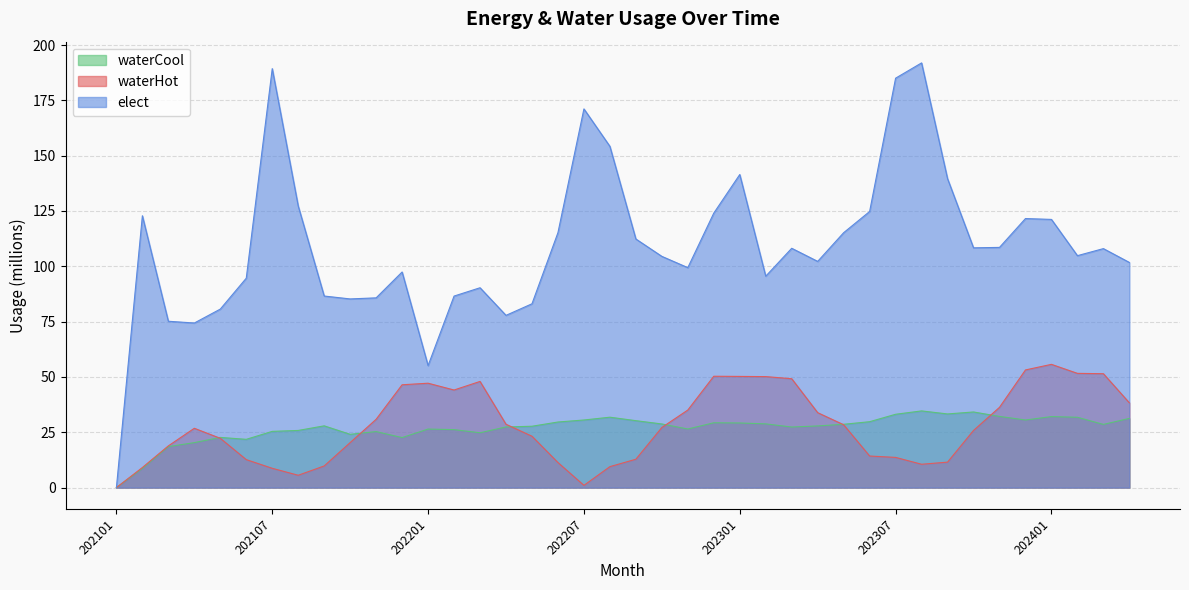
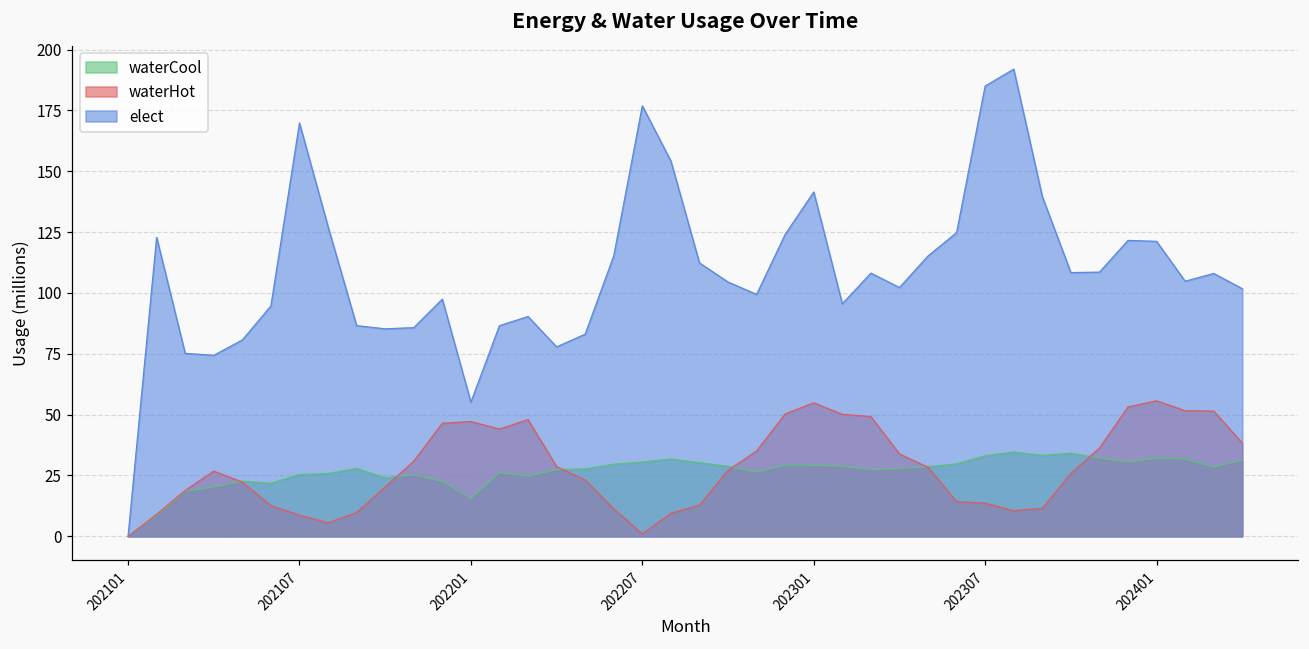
elect, 202107: 189 -> 170
waterCool, 202201: 26 -> 16
elect, 202207: 171 -> 177
waterHot, 202301: 50 -> 55
